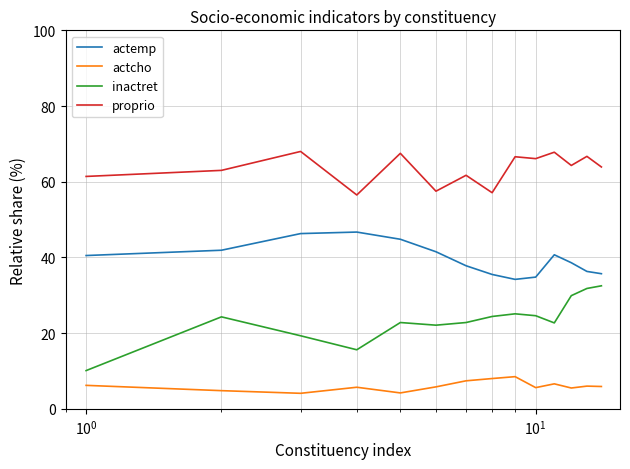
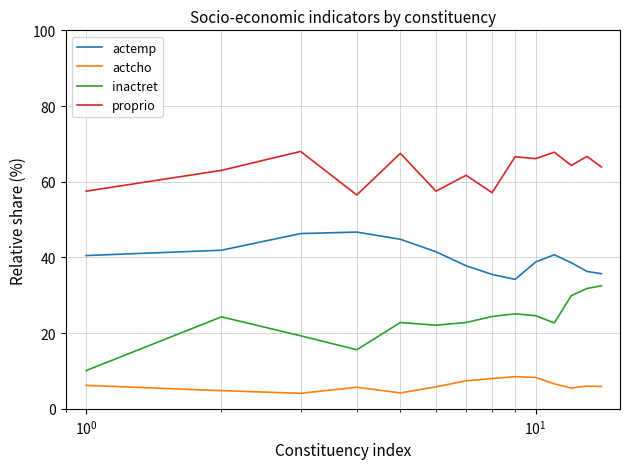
proprio, 10^0: 61 -> 58
actemp, 10^1: 35 -> 39
actcho, 10^1: 6 -> 8
